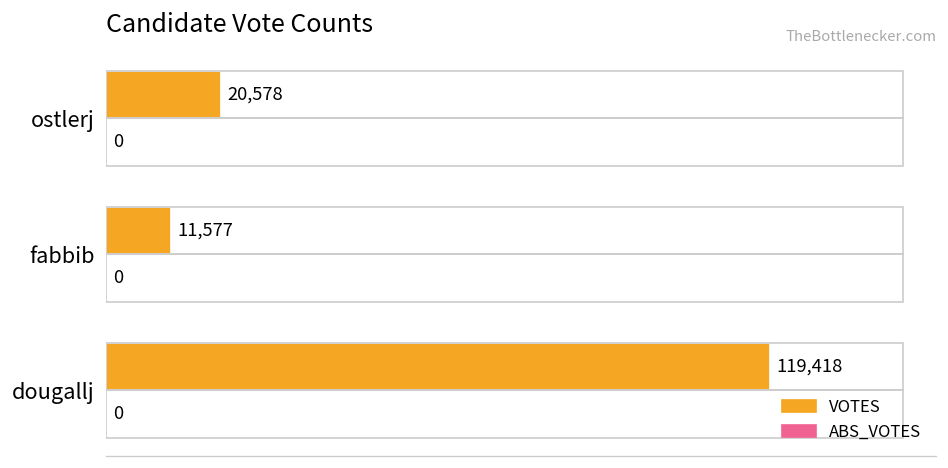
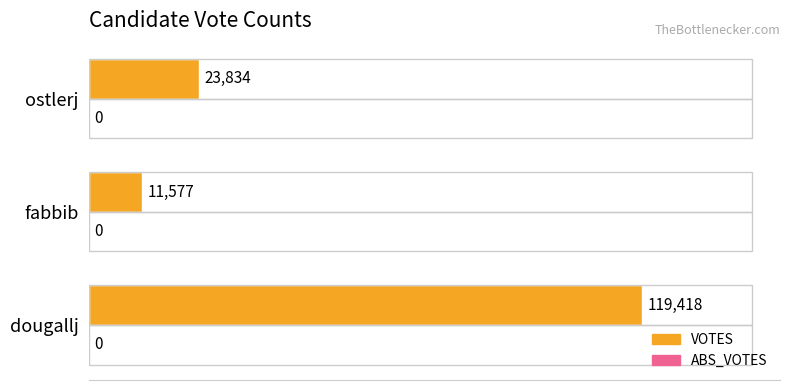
VOTES, ostlerj: 20,578 -> 23,834
